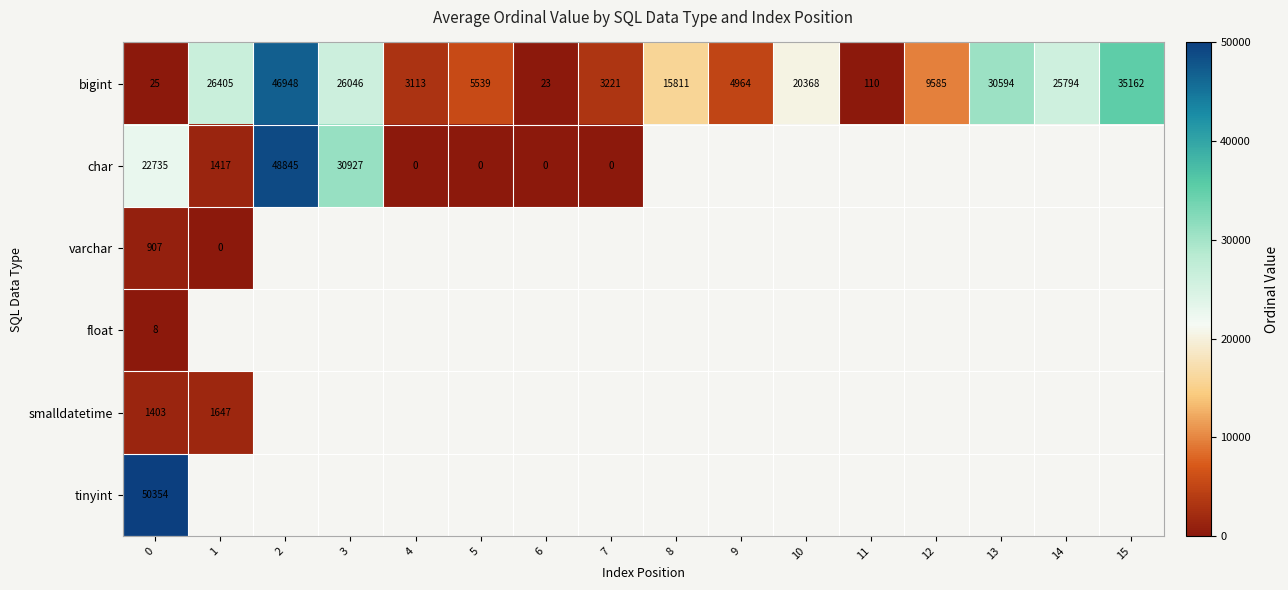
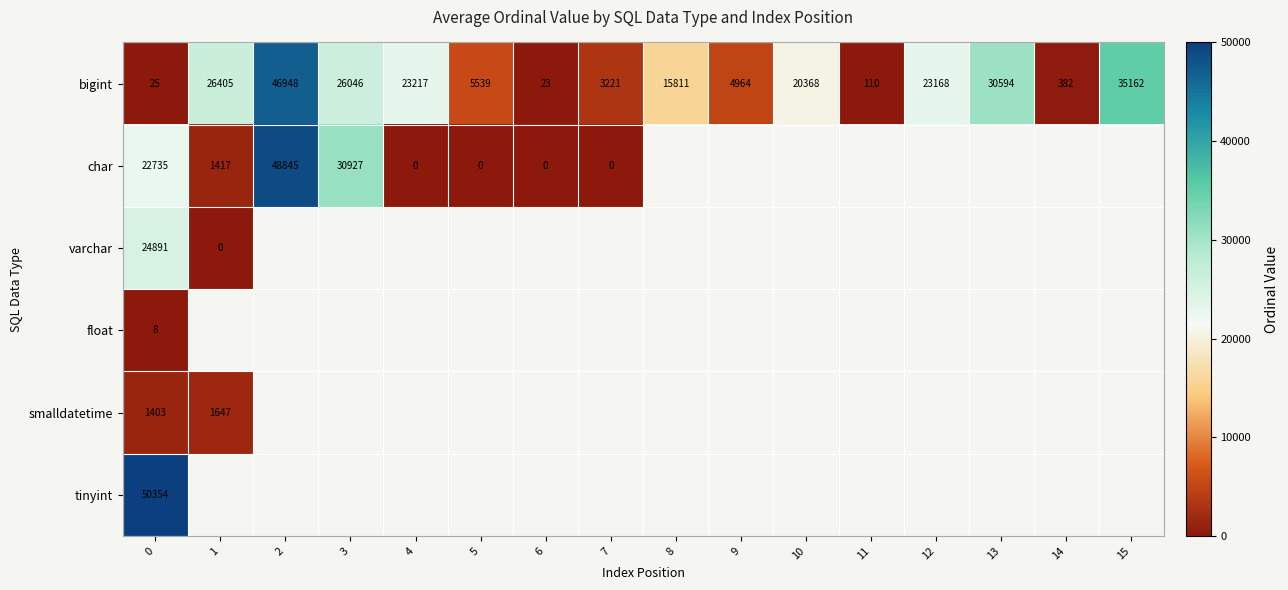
bigint, 4: 3113 -> 23217
bigint, 12: 9585 -> 23168
bigint, 14: 25794 -> 382
varchar, 0: 907 -> 24891
